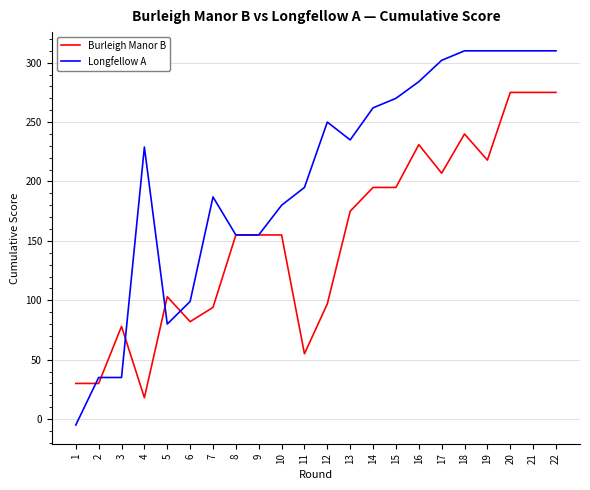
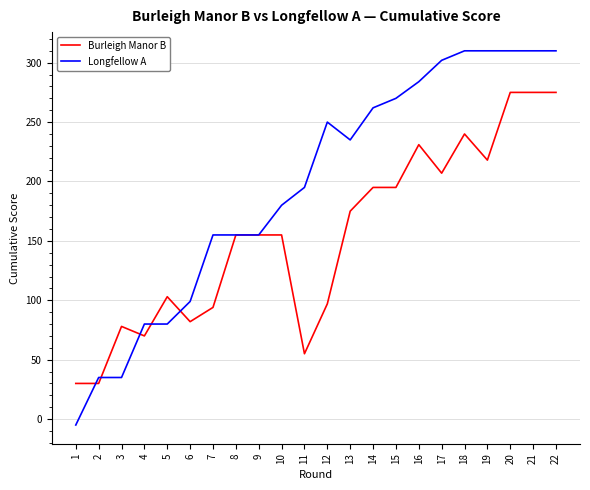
Burleigh Manor B, 4: 18 -> 70
Longfellow A, 4: 229 -> 80
Longfellow A, 7: 187 -> 155
